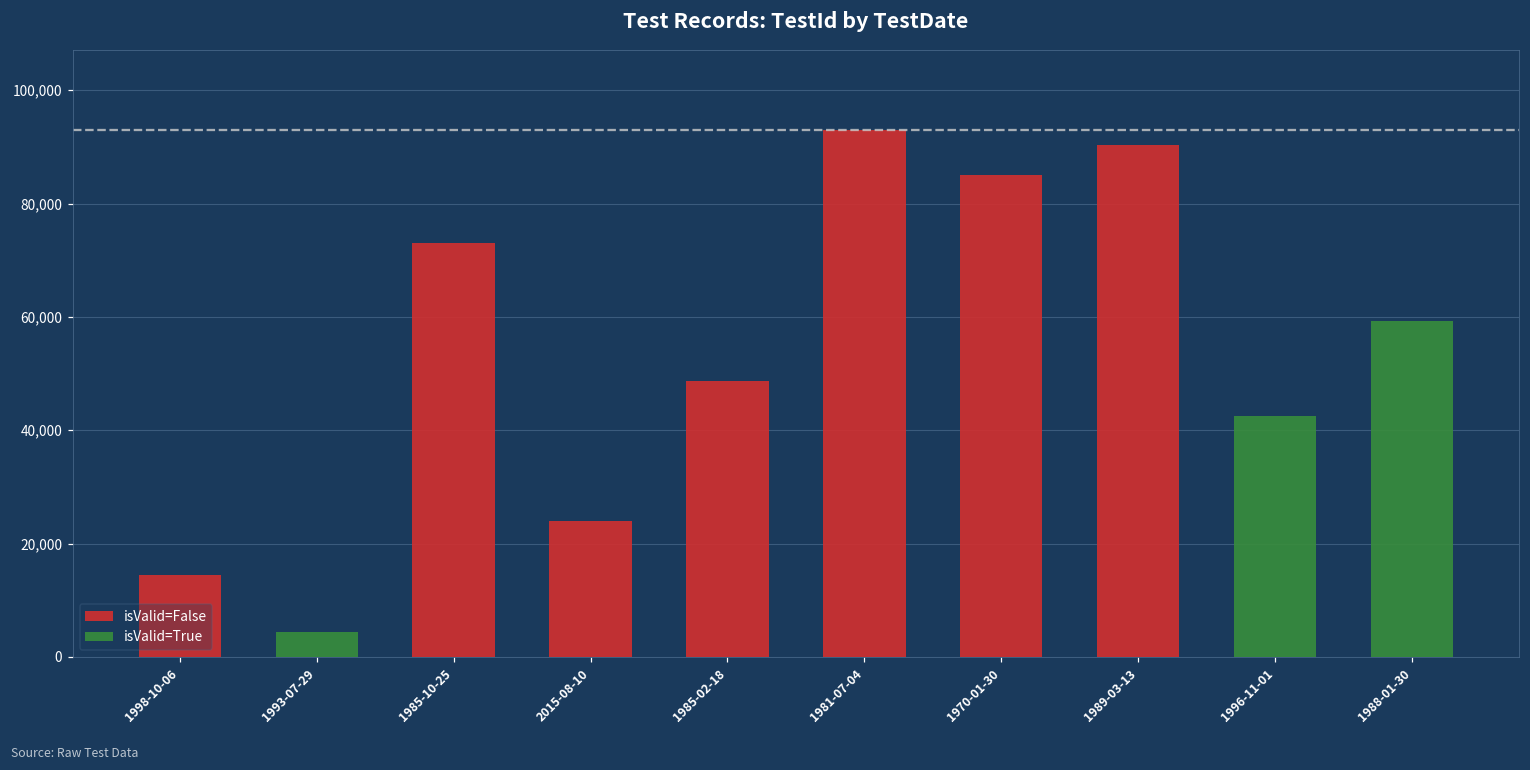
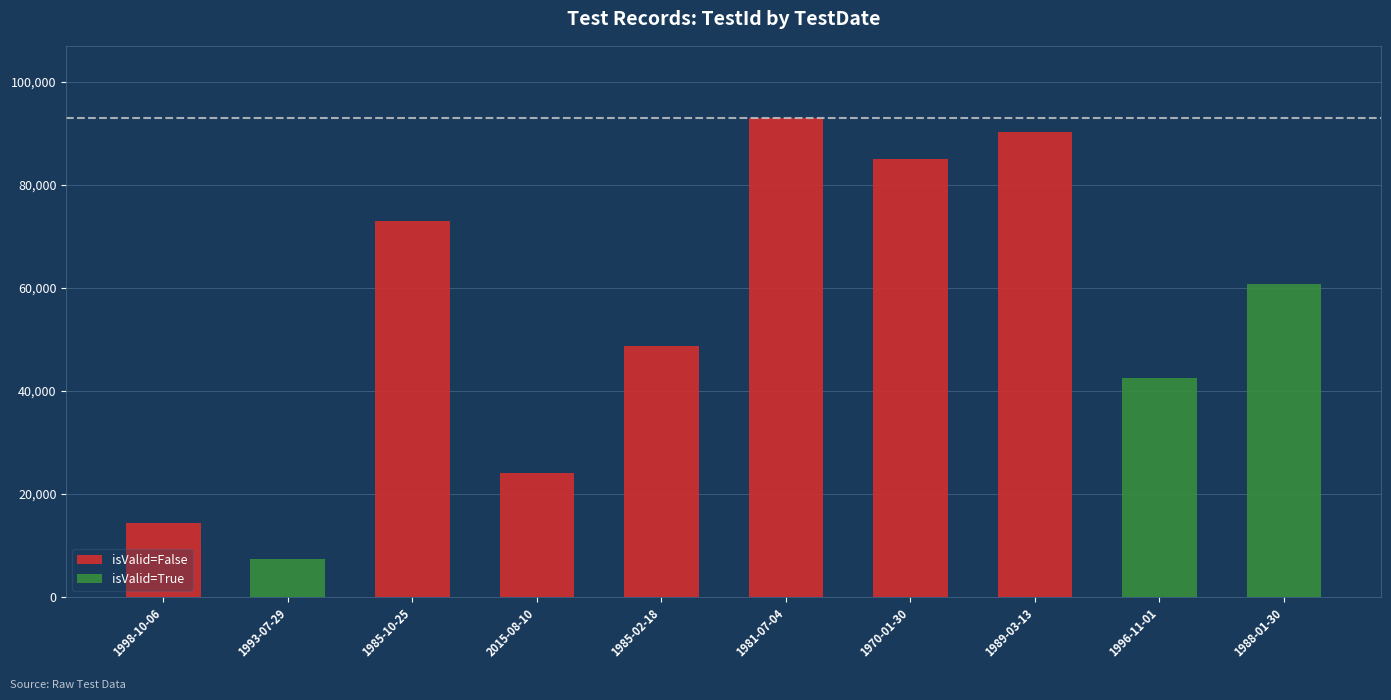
isValid=True, 1993-07-29: 4,000 -> 7,000
isValid=True, 1988-01-30: 59,000 -> 61,000
